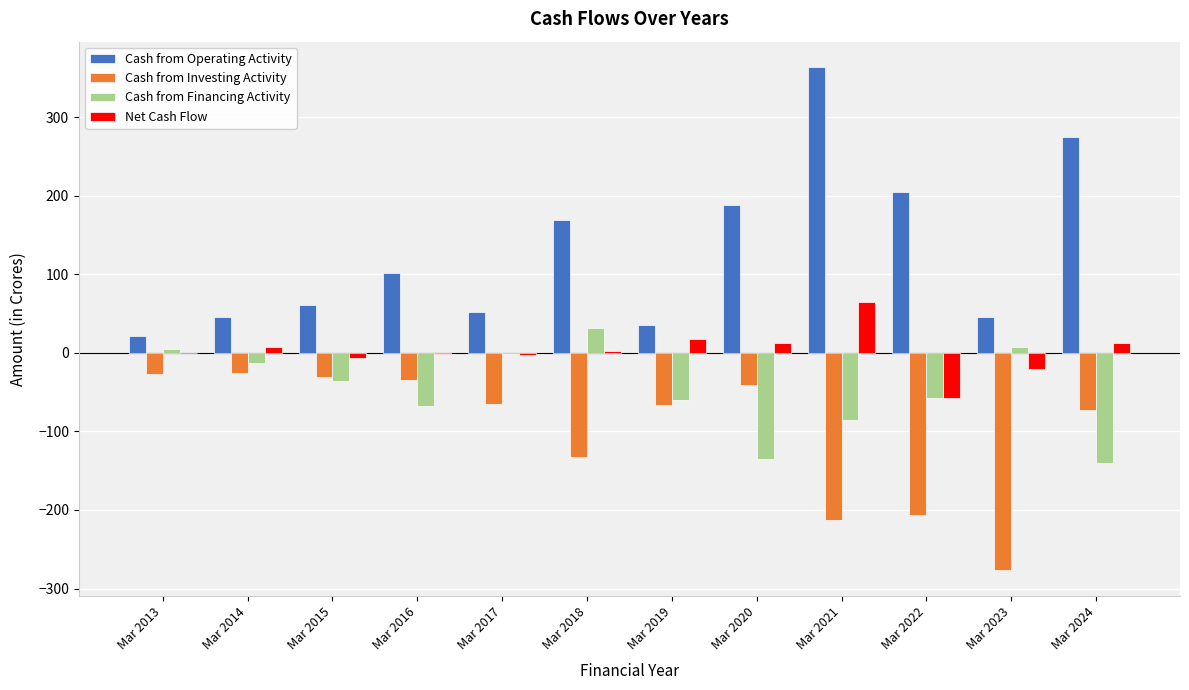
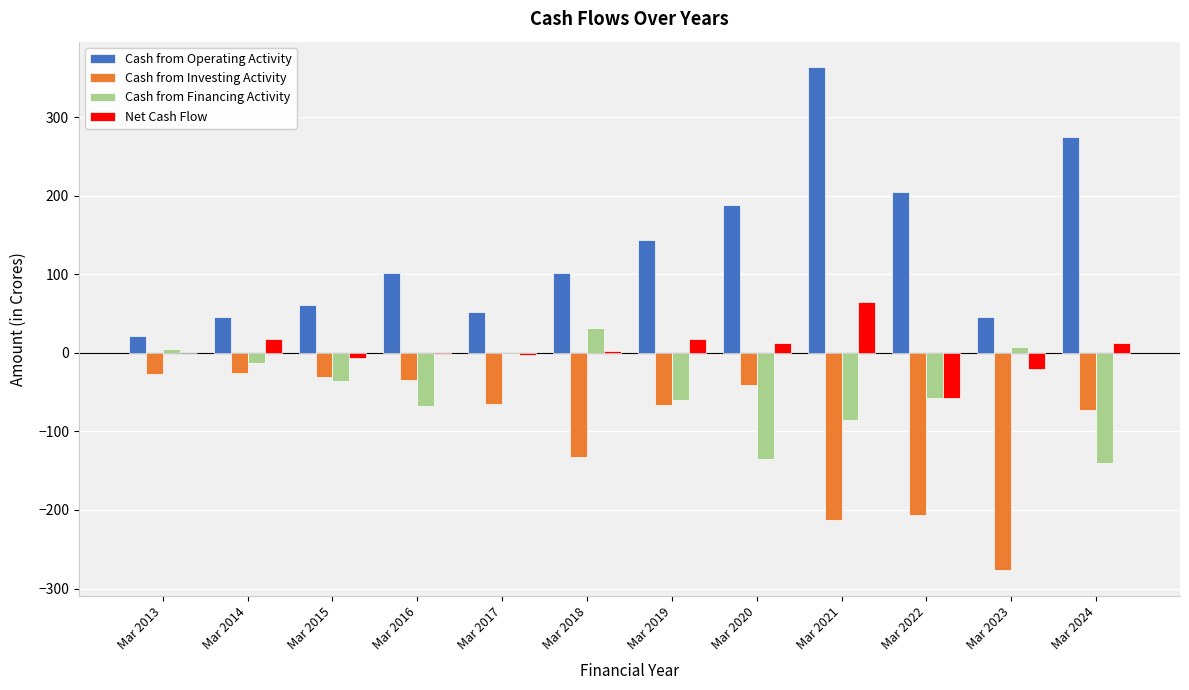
Net Cash Flow, Mar 2014: 10 -> 20
Cash from Operating Activity, Mar 2018: 170 -> 100
Cash from Operating Activity, Mar 2019: 40 -> 140
